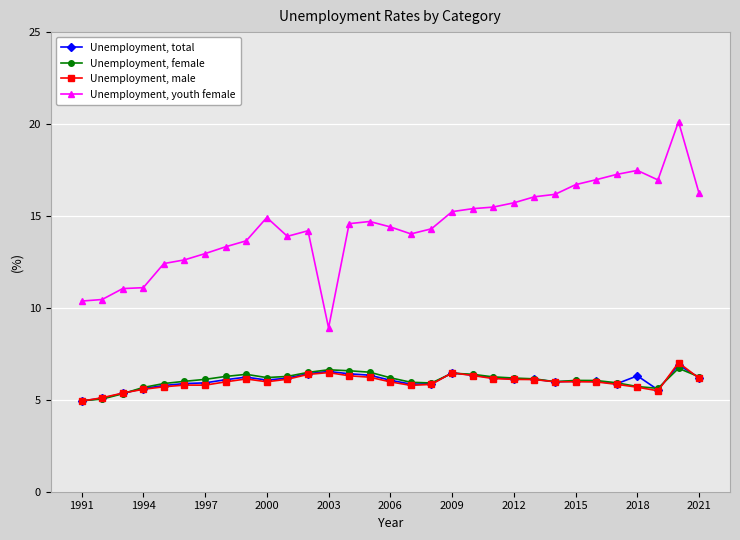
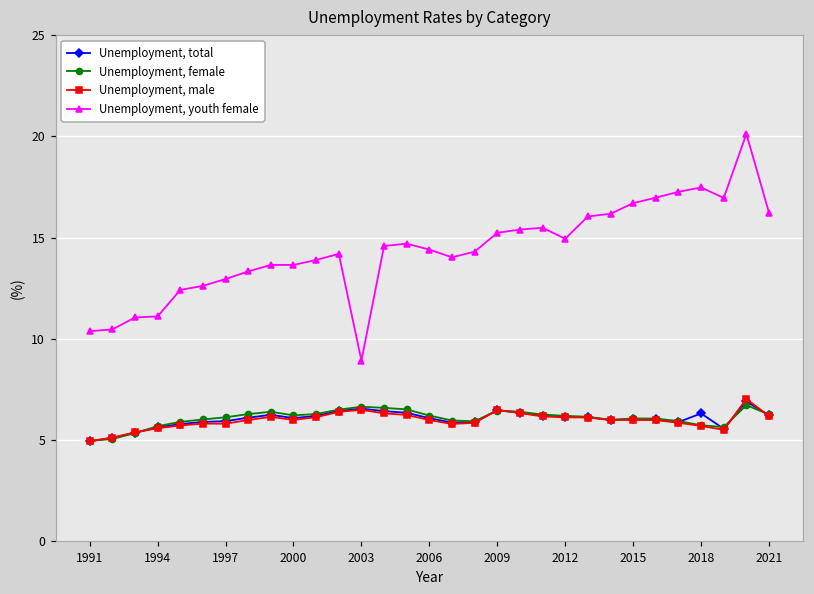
Unemployment, youth female, 2000: 14.9 -> 13.6
Unemployment, youth female, 2012: 15.7 -> 14.9
